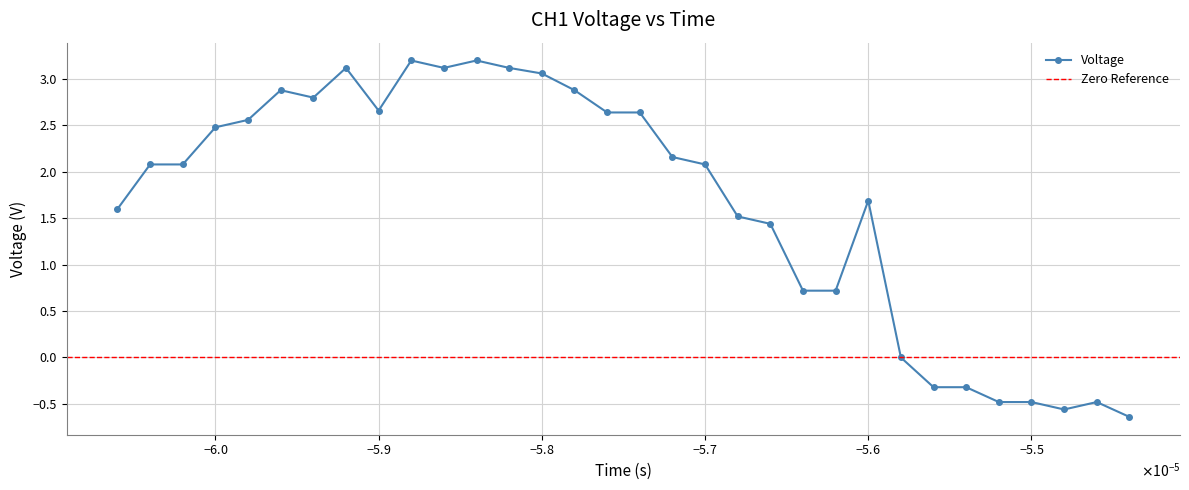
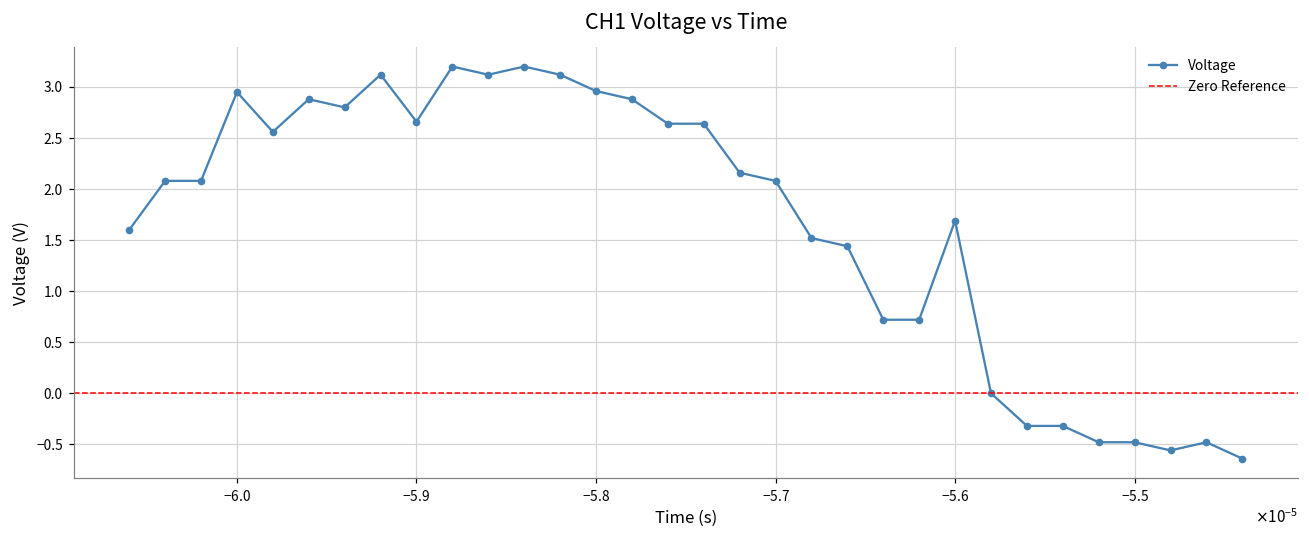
−6.0: 2.5 -> 3.0
−5.8: 3.1 -> 3.0
